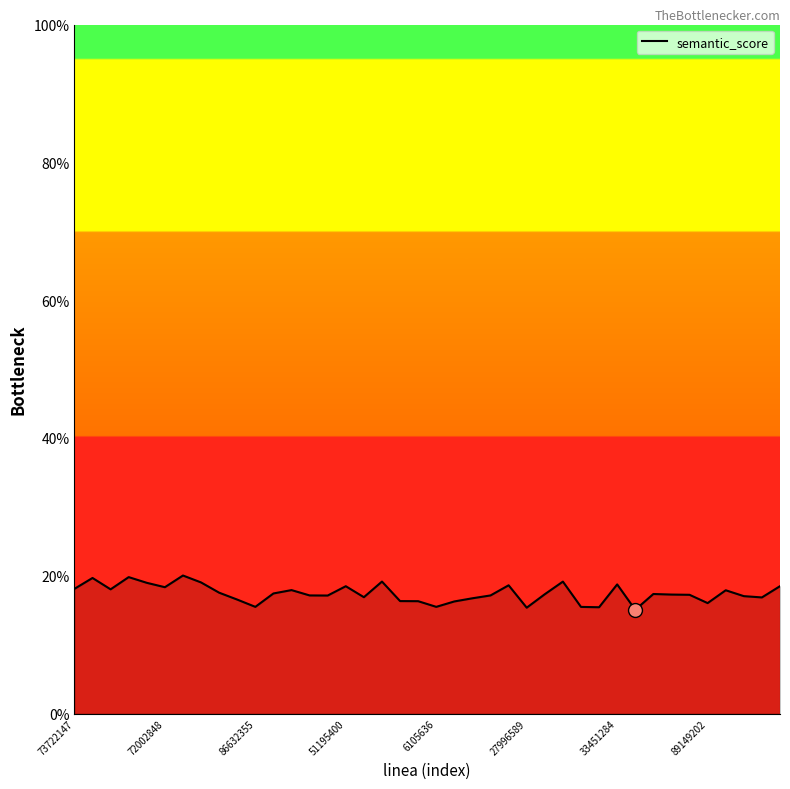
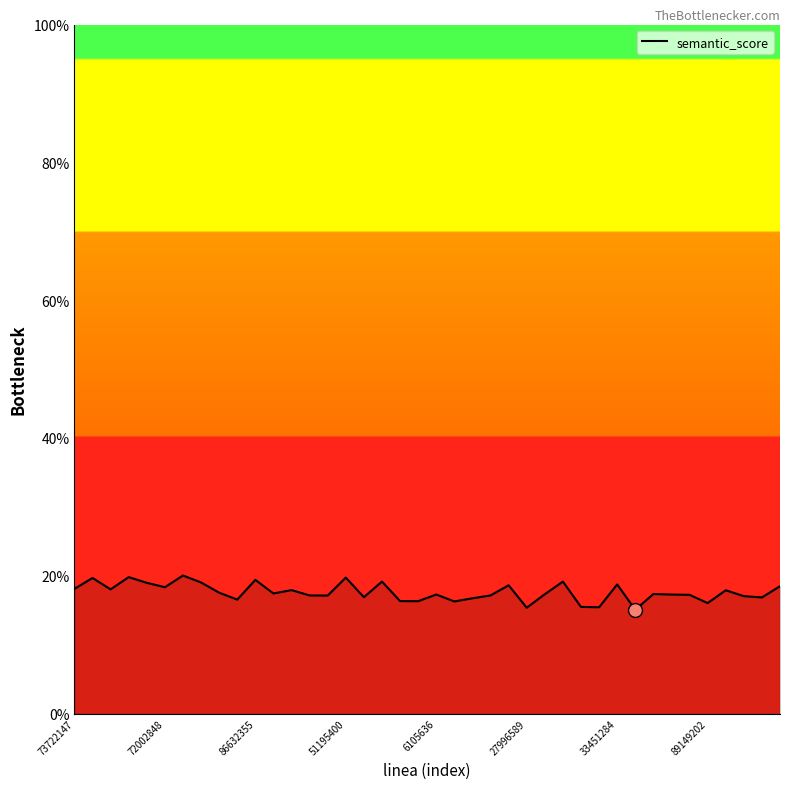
semantic_score, 86632355: 15% -> 19%
semantic_score, 51195400: 18% -> 20%
semantic_score, 6105636: 15% -> 17%
